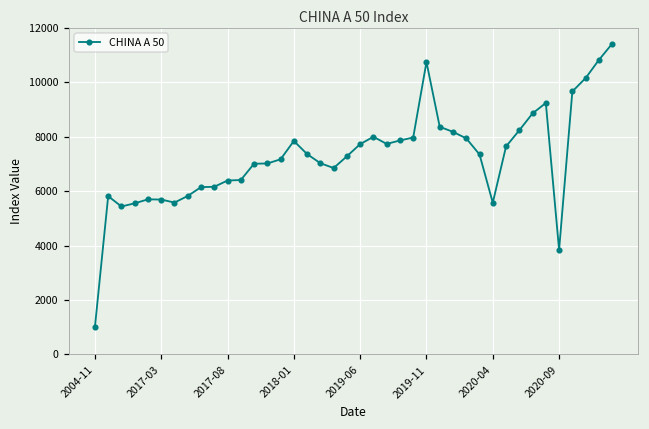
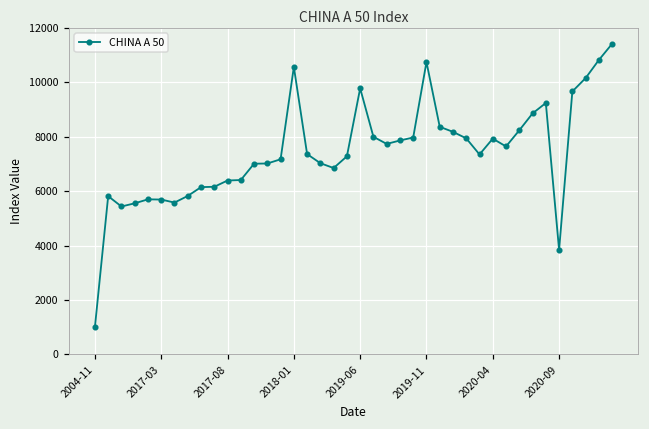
2018-01: 7800 -> 10600
2019-06: 7700 -> 9800
2020-04: 5600 -> 7900
